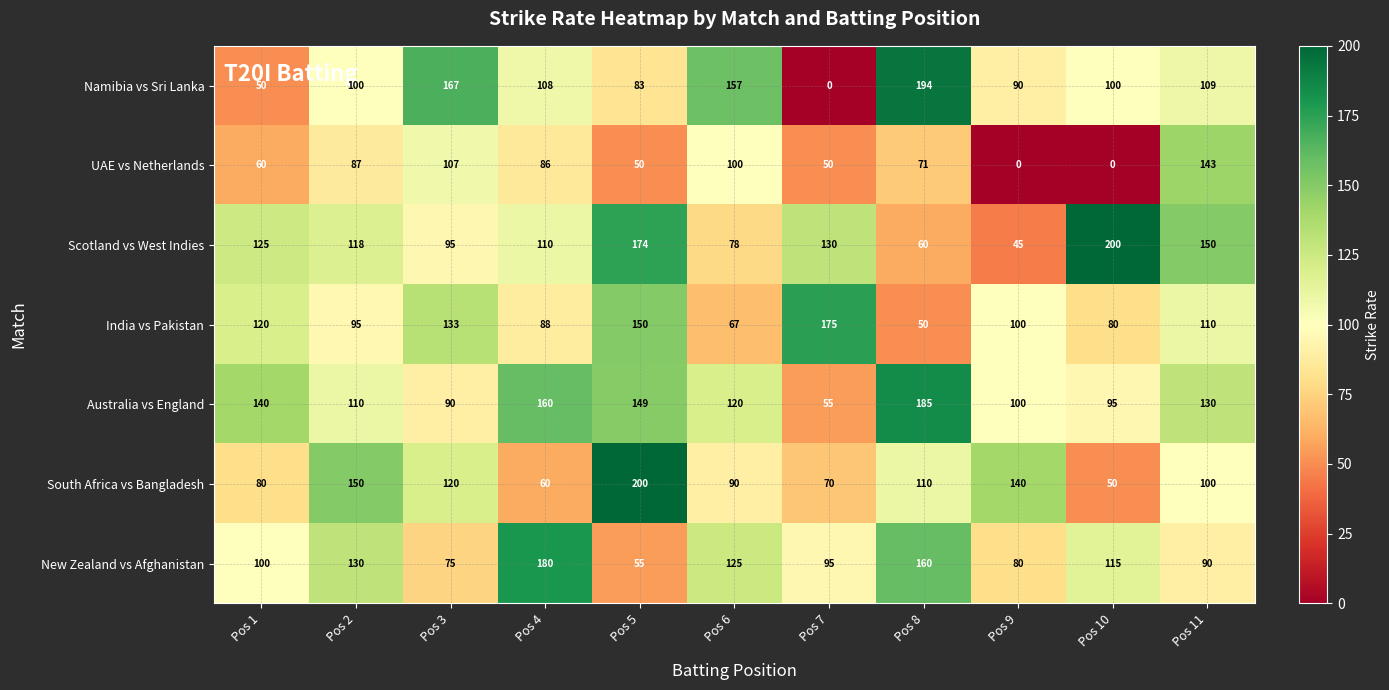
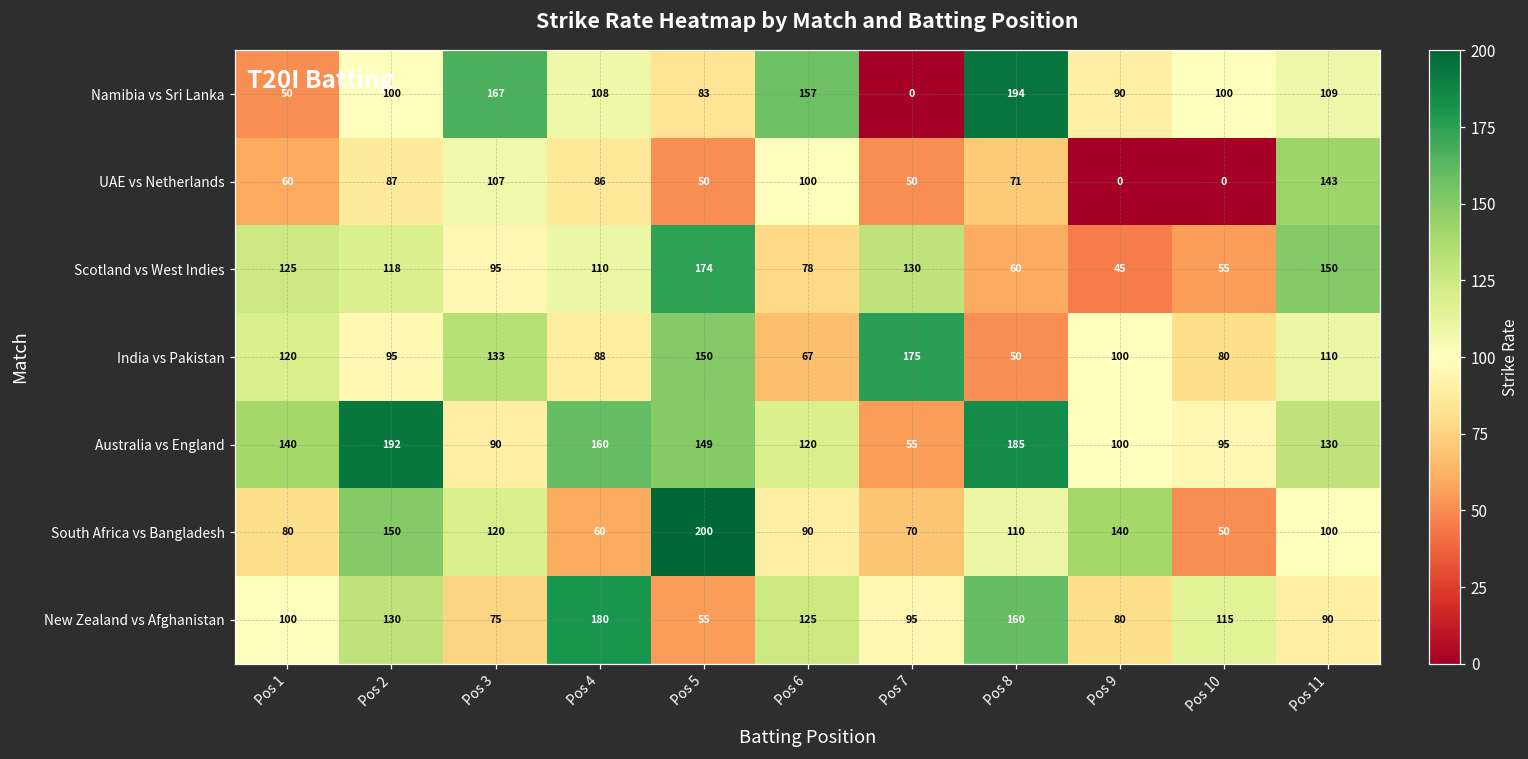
Scotland vs West Indies, Pos 10: 200 -> 55
Australia vs England, Pos 2: 110 -> 192
